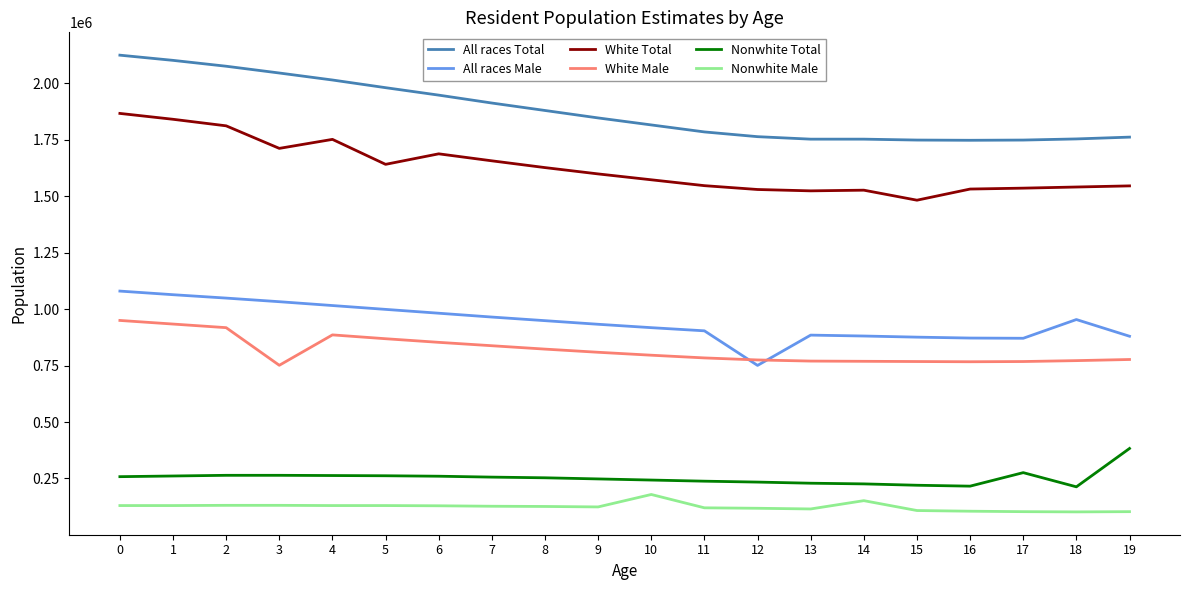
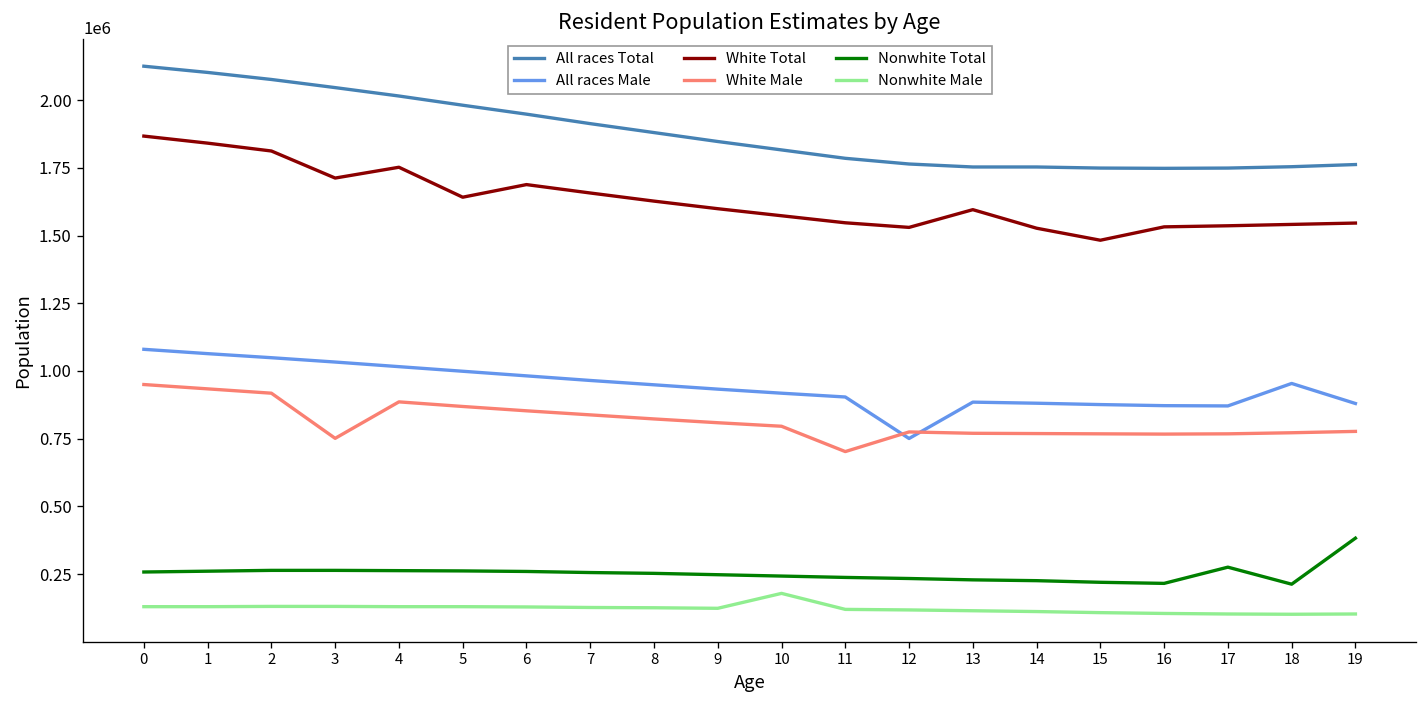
White Male, 11: 780000 -> 700000
White Total, 13: 1520000 -> 1600000
Nonwhite Male, 14: 150000 -> 110000
